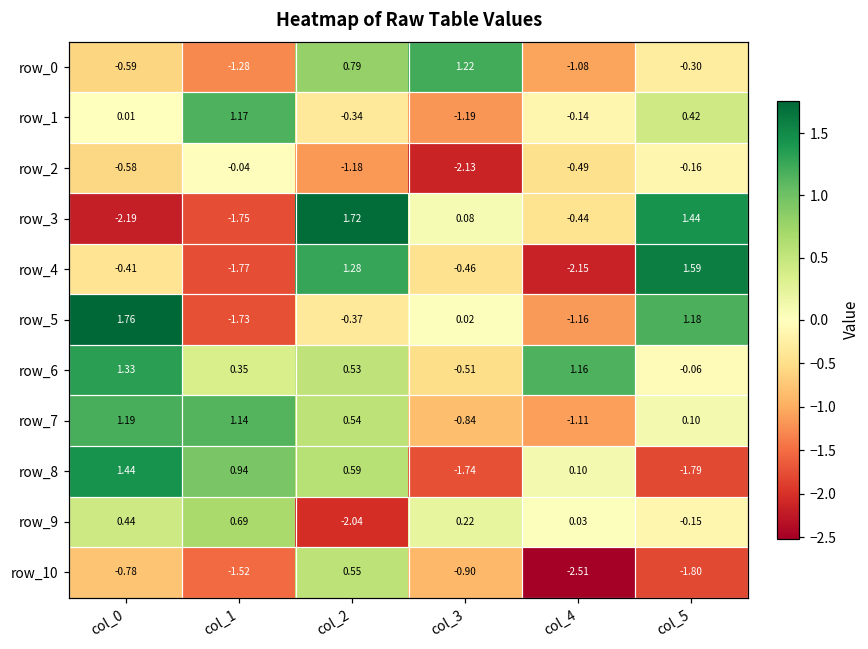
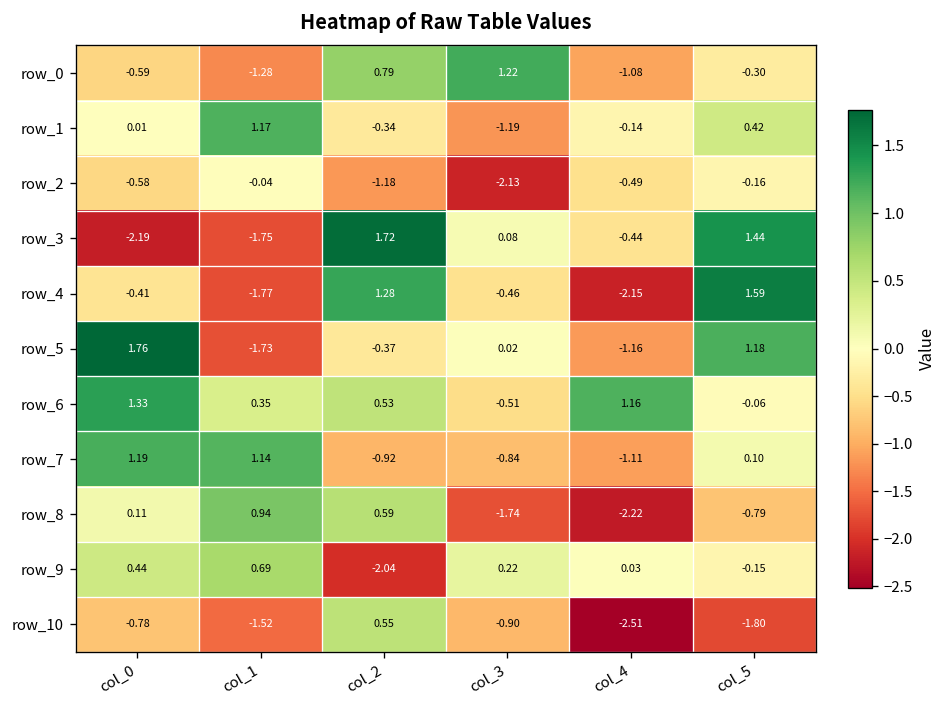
row_7, col_2: 0.54 -> -0.92
row_8, col_0: 1.44 -> 0.11
row_8, col_4: 0.10 -> -2.22
row_8, col_5: -1.79 -> -0.79
